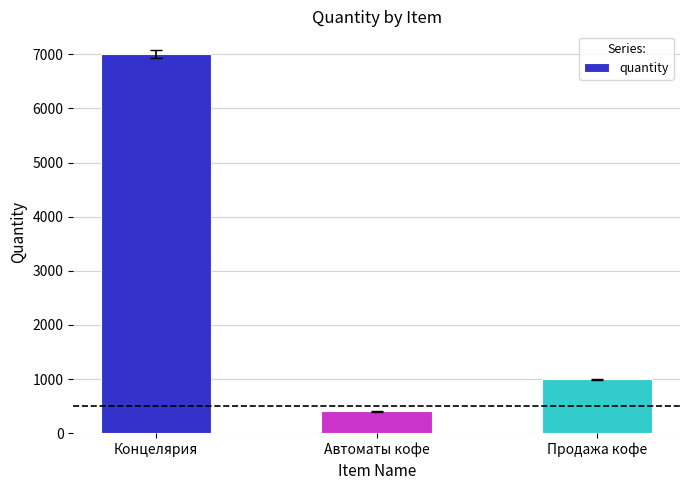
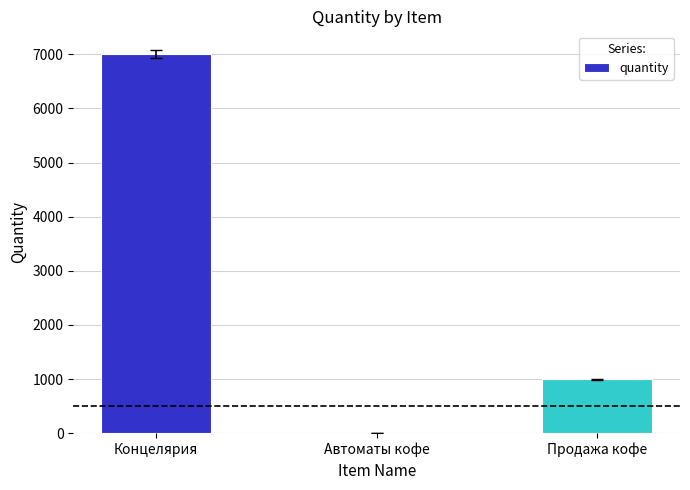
quantity, Автоматы кофе: 400 -> 0
